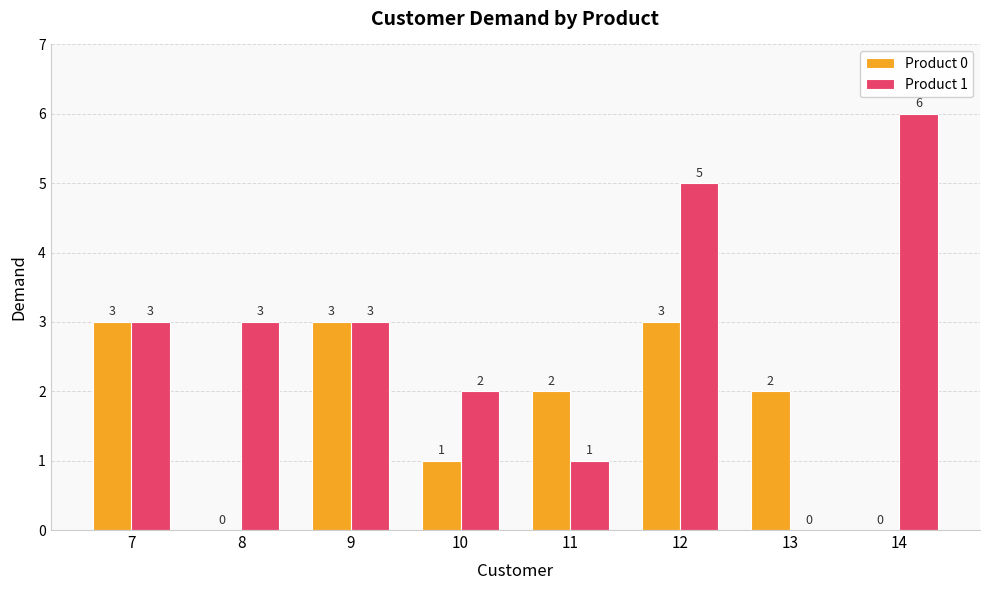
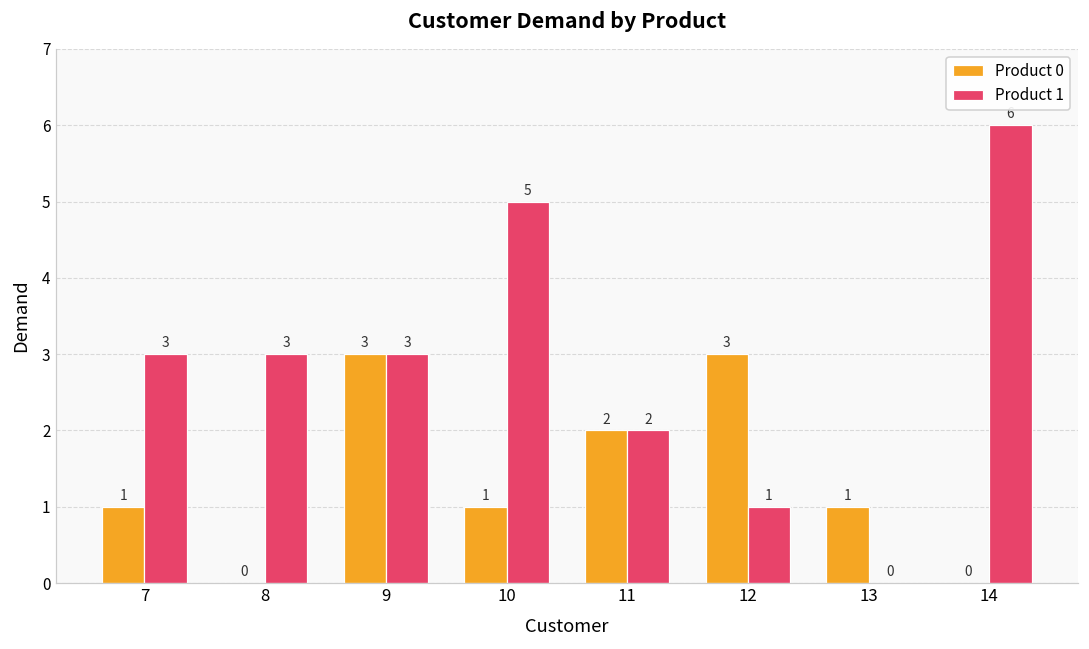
Product 0, 7: 3 -> 1
Product 1, 10: 2 -> 5
Product 1, 11: 1 -> 2
Product 1, 12: 5 -> 1
Product 0, 13: 2 -> 1
